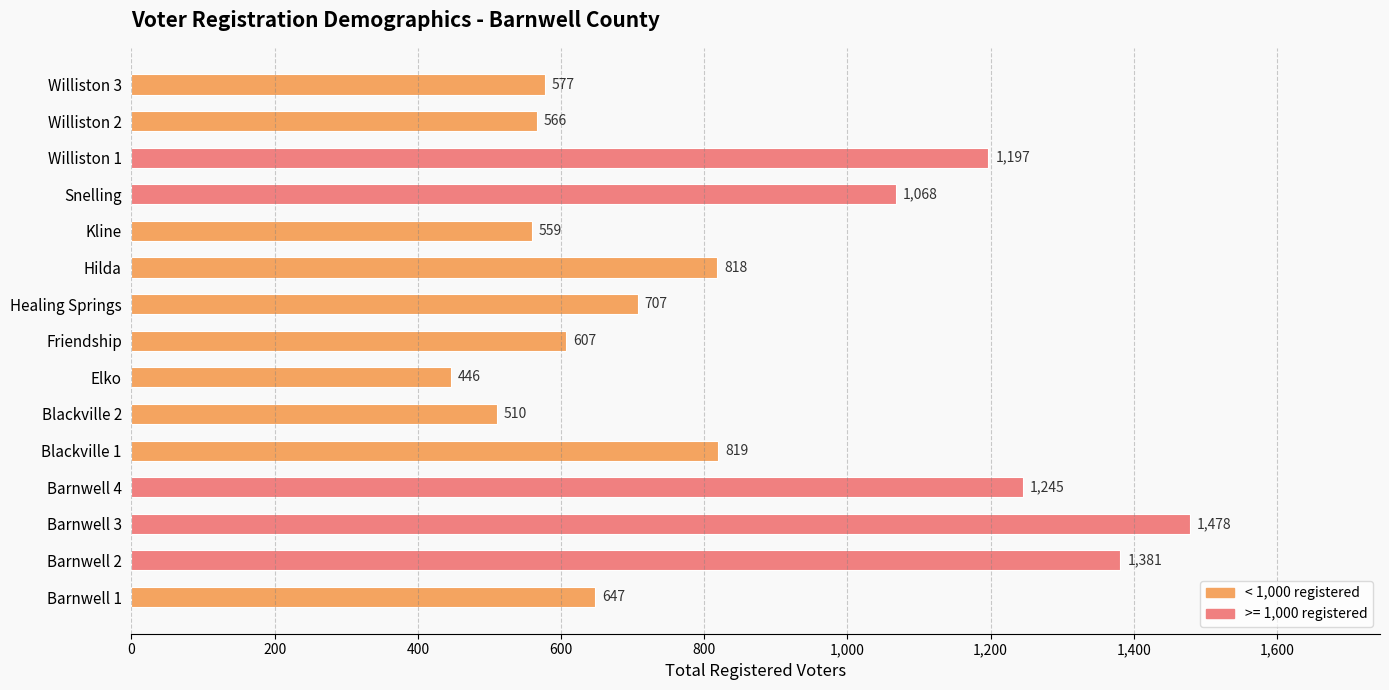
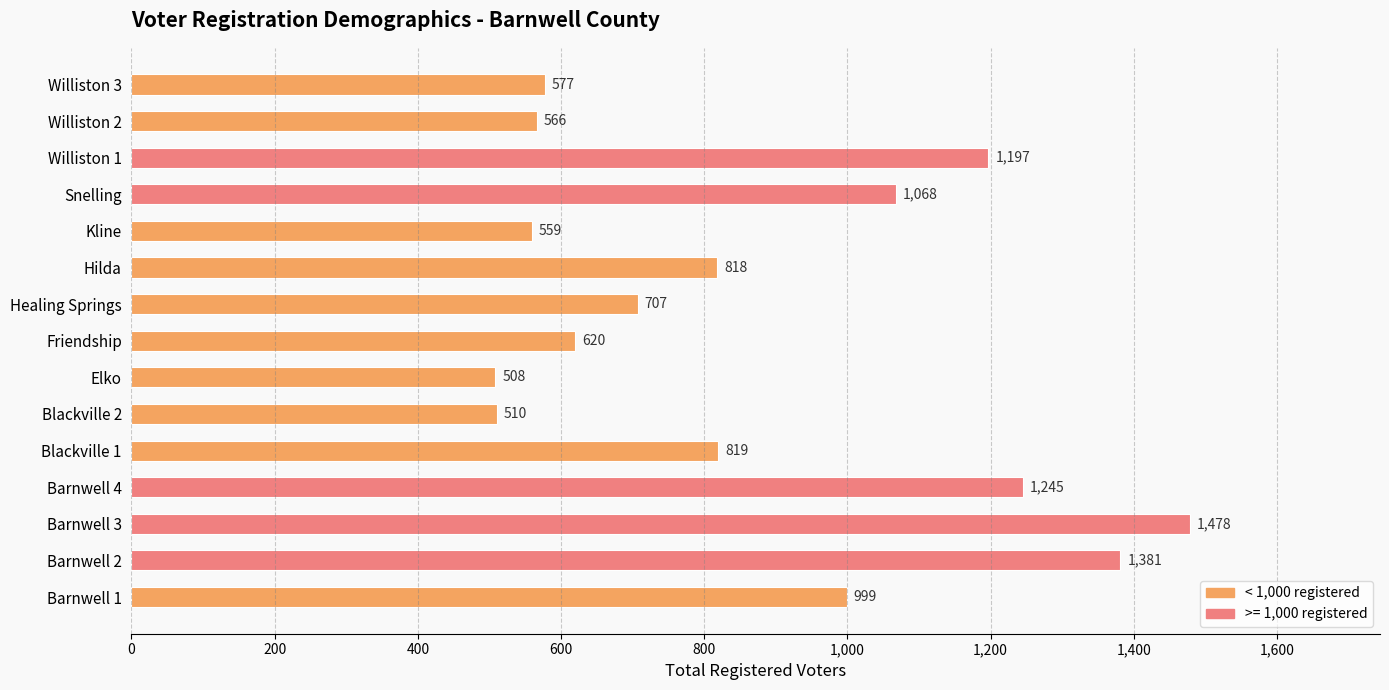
Friendship: 607 -> 620
Elko: 446 -> 508
Barnwell 1: 647 -> 999
